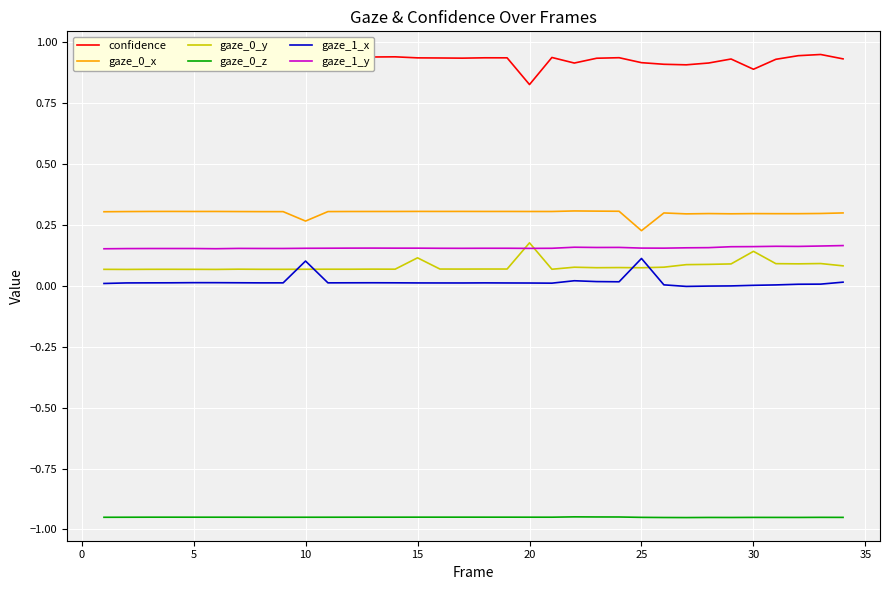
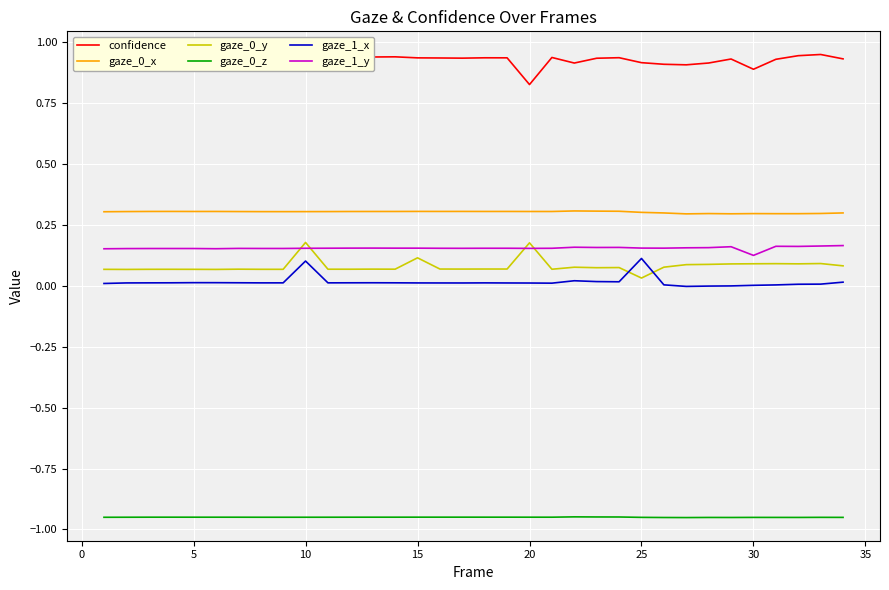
gaze_0_x, 10: 0.27 -> 0.31
gaze_0_y, 10: 0.07 -> 0.18
gaze_0_x, 25: 0.23 -> 0.30
gaze_0_y, 25: 0.07 -> 0.03
gaze_0_y, 30: 0.14 -> 0.09
gaze_1_y, 30: 0.16 -> 0.13
